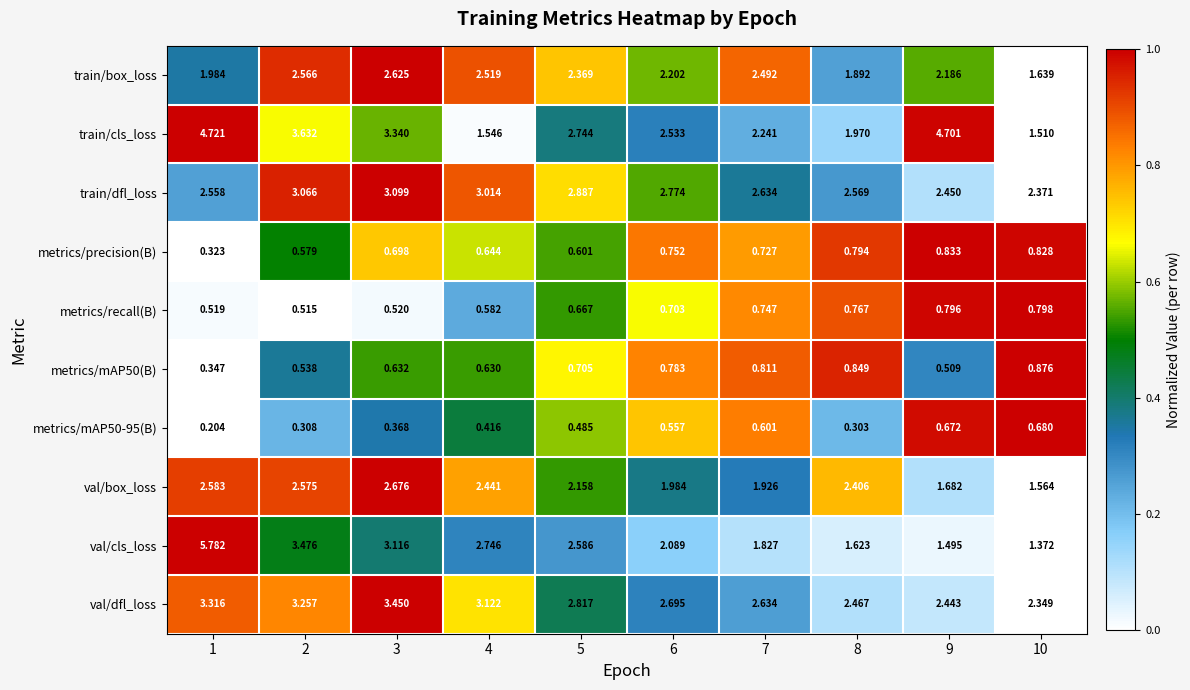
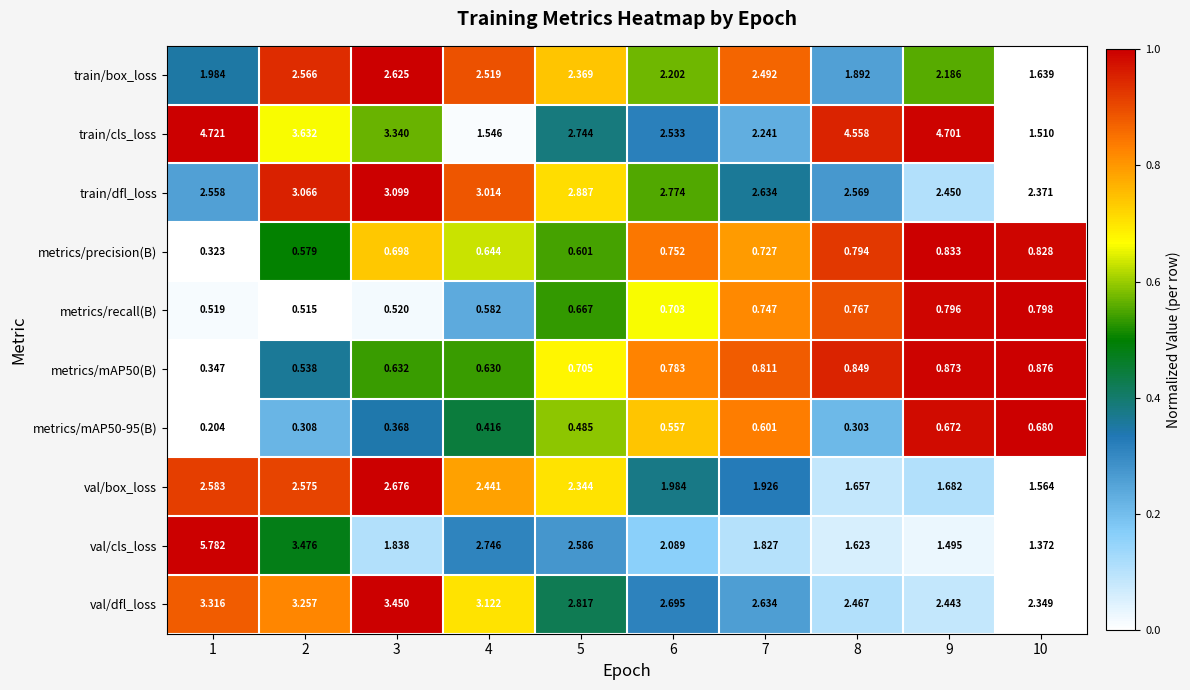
train/cls_loss, 8: 1.970 -> 4.558
metrics/mAP50(B), 9: 0.509 -> 0.873
val/box_loss, 5: 2.158 -> 2.344
val/box_loss, 8: 2.406 -> 1.657
val/cls_loss, 3: 3.116 -> 1.838
